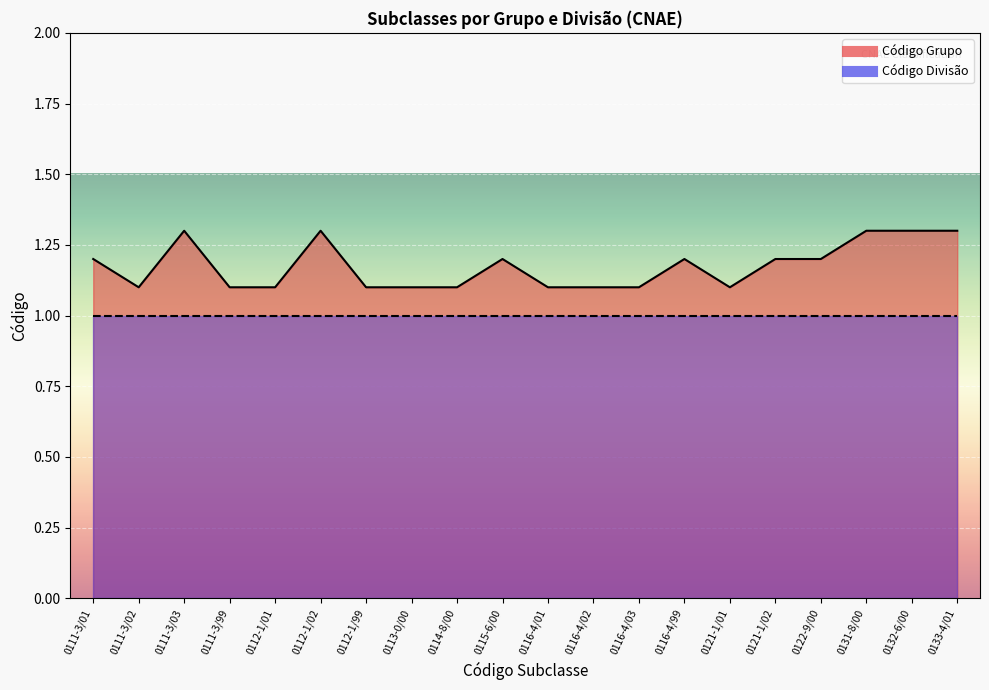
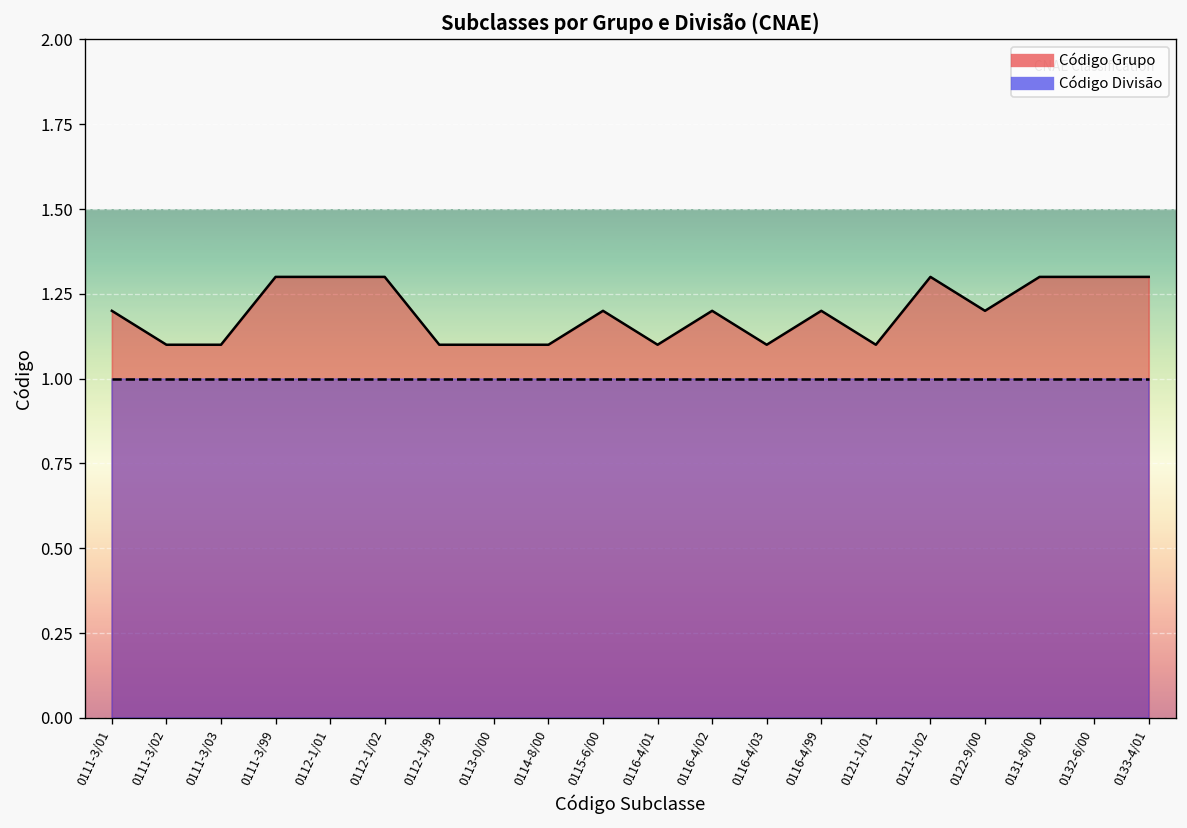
Código Grupo, 0111-3/03: 1.3 -> 1.1
Código Grupo, 0111-3/99: 1.1 -> 1.3
Código Grupo, 0112-1/01: 1.1 -> 1.3
Código Grupo, 0116-4/02: 1.1 -> 1.2
Código Grupo, 0121-1/02: 1.2 -> 1.3
